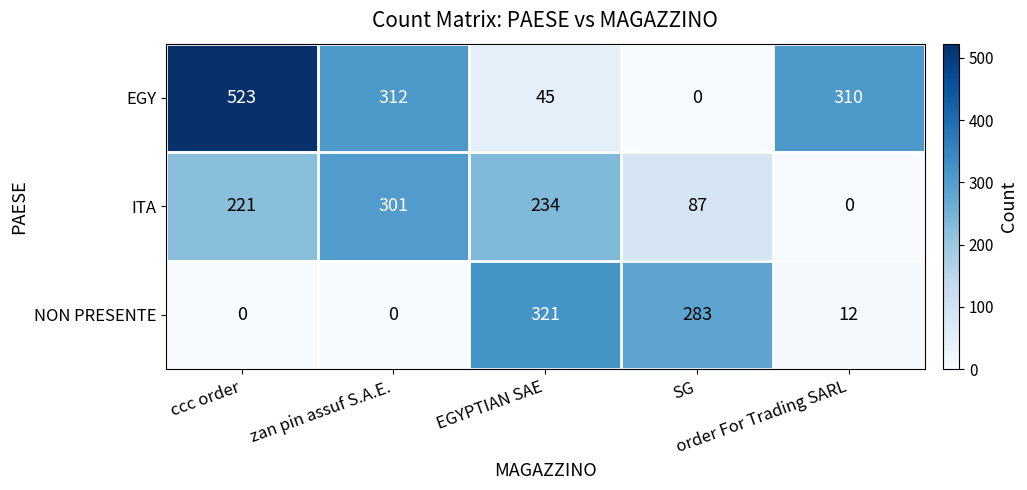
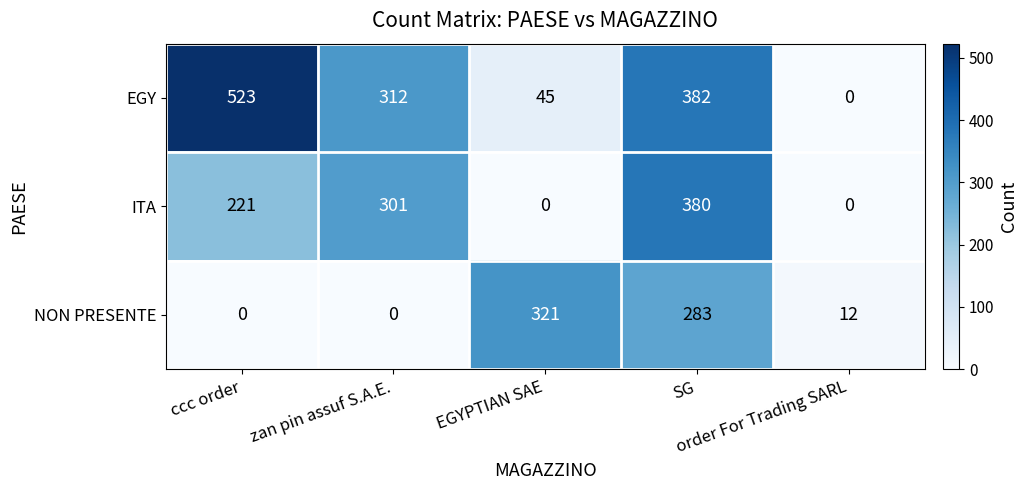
EGY, SG: 0 -> 382
EGY, order For Trading SARL: 310 -> 0
ITA, EGYPTIAN SAE: 234 -> 0
ITA, SG: 87 -> 380
